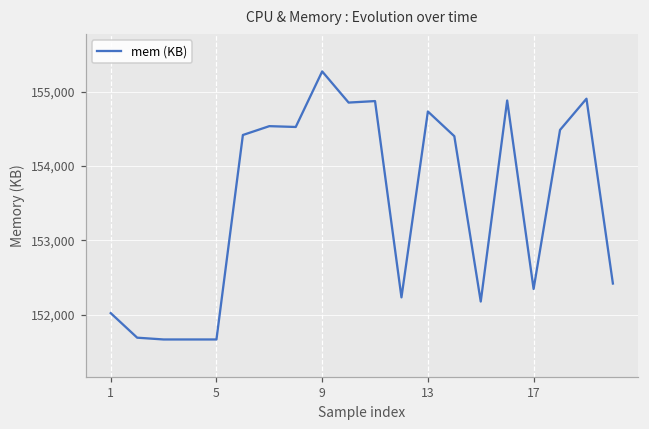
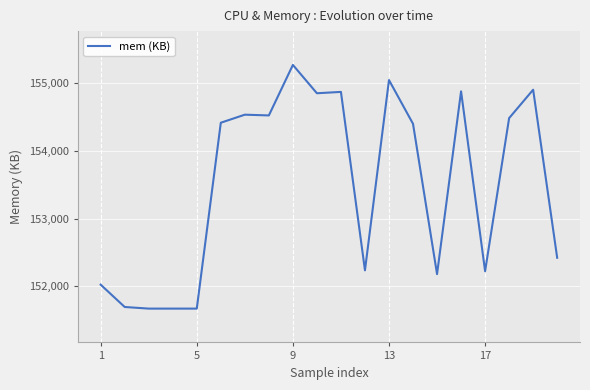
13: 154,700 -> 155,000
17: 152,300 -> 152,200
